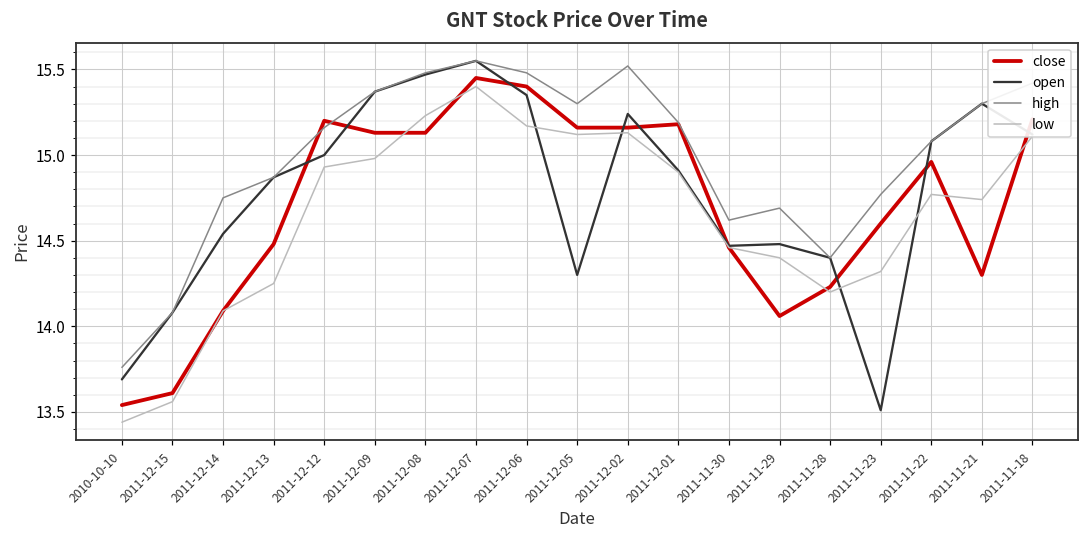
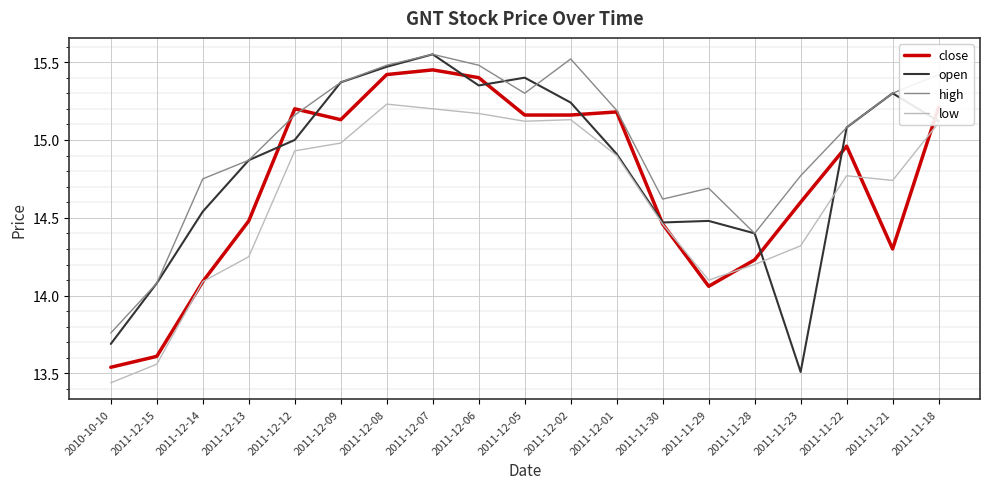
close, 2011-12-08: 15.13 -> 15.42
low, 2011-12-07: 15.4 -> 15.2
open, 2011-12-05: 14.3 -> 15.4
low, 2011-11-29: 14.4 -> 14.1
